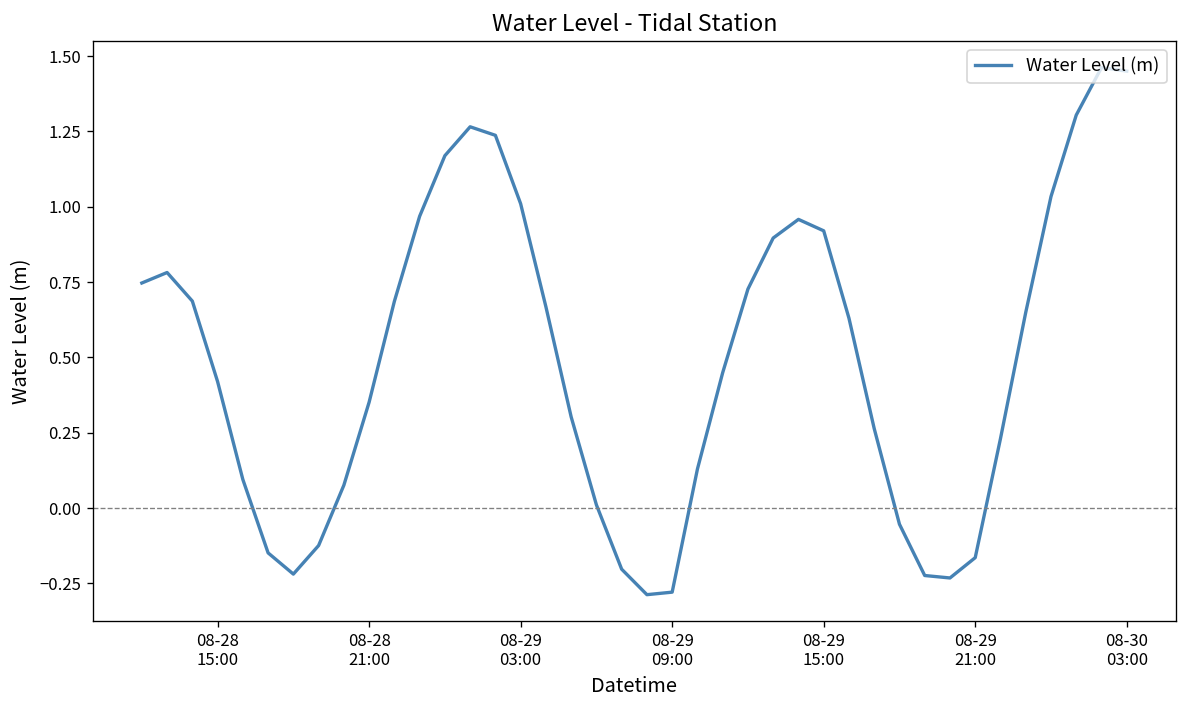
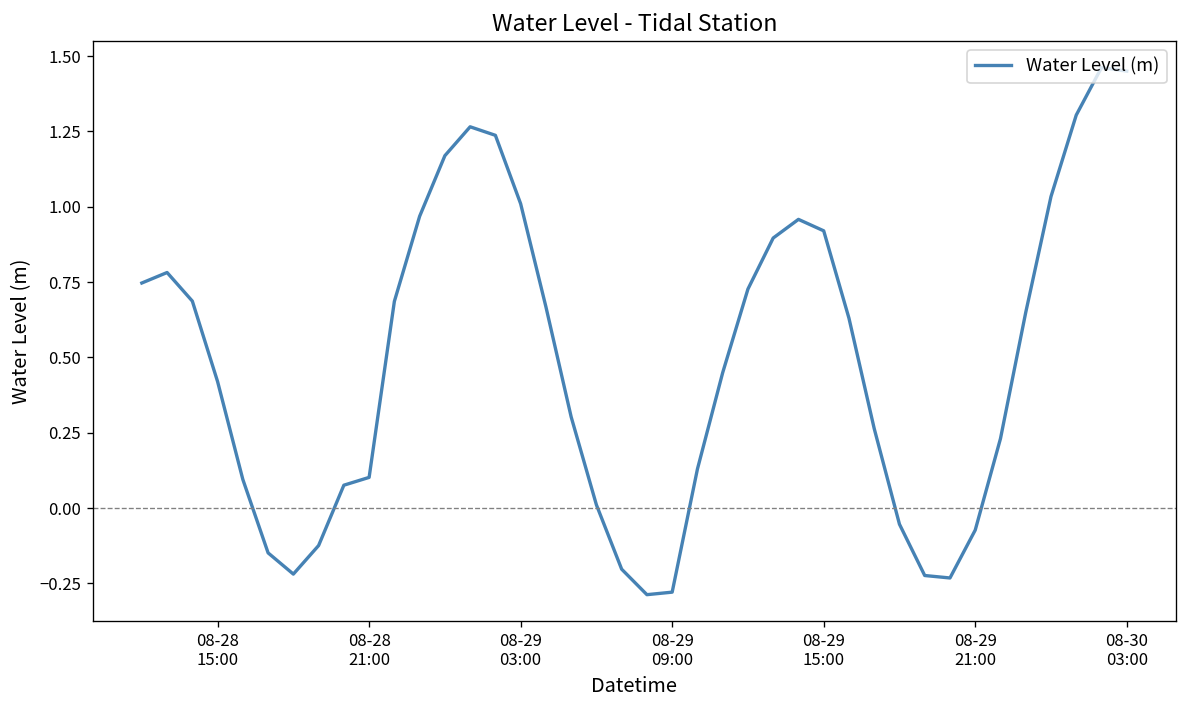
08-28 21:00: 0.35 -> 0.10
08-29 21:00: -0.16 -> -0.07
